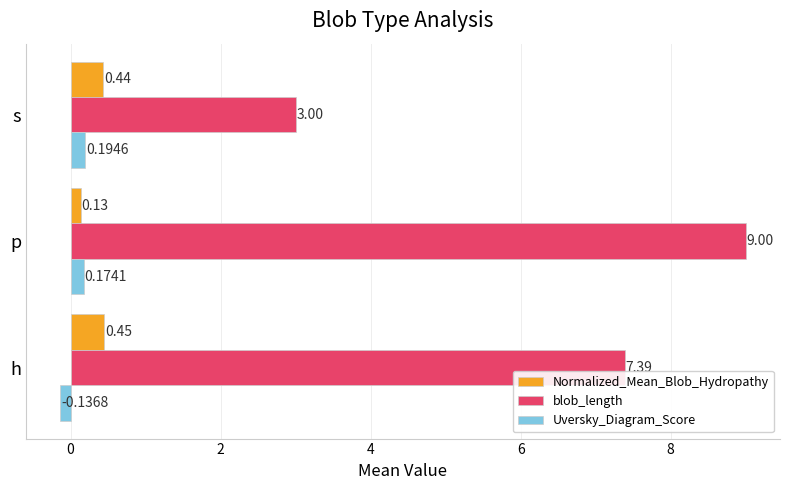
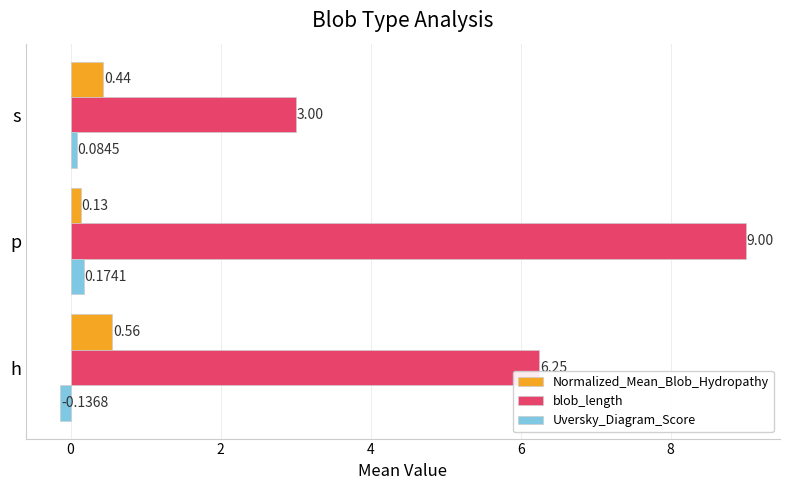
Uversky_Diagram_Score, s: 0.1946 -> 0.0845
Normalized_Mean_Blob_Hydropathy, h: 0.45 -> 0.56
blob_length, h: 7.4 -> 6.3
